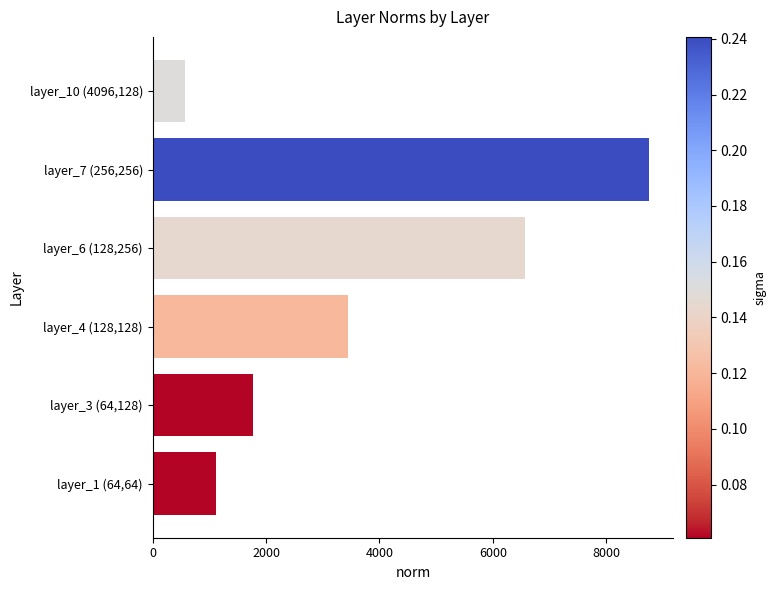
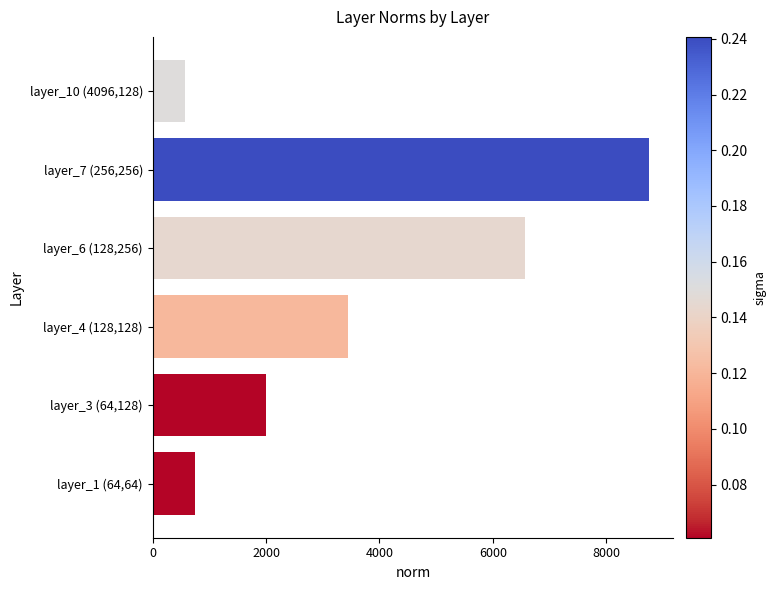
layer_3 (64,128): 1800 -> 2000
layer_1 (64,64): 1100 -> 700
